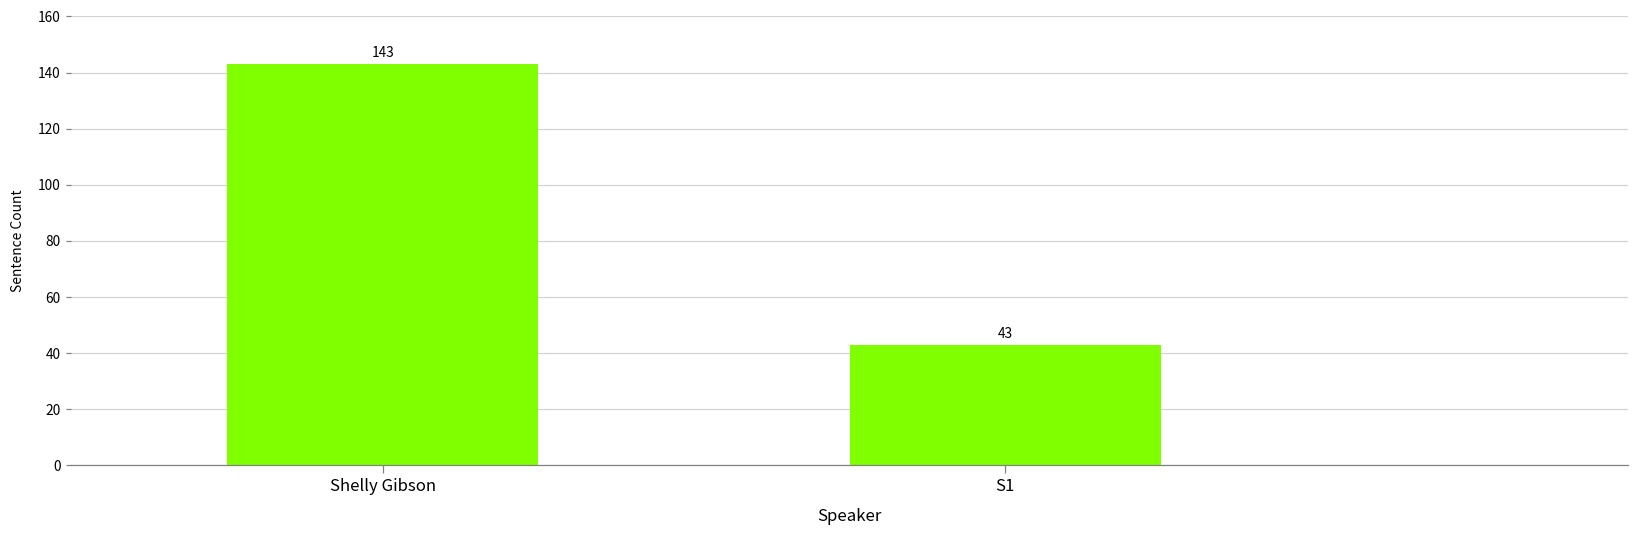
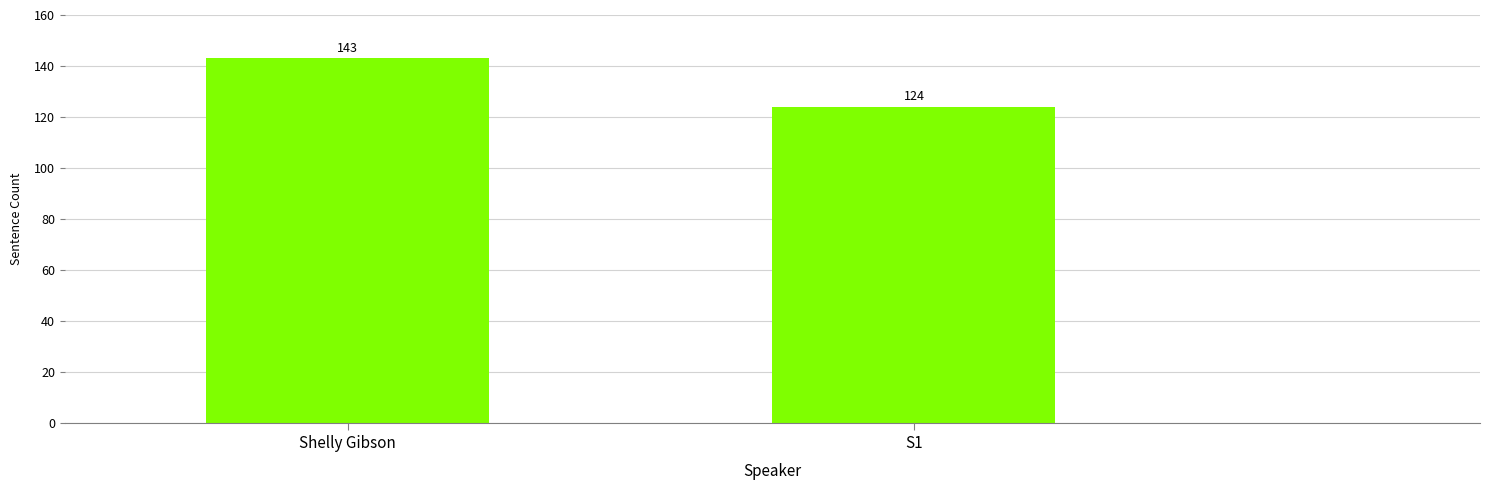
S1: 43 -> 124
